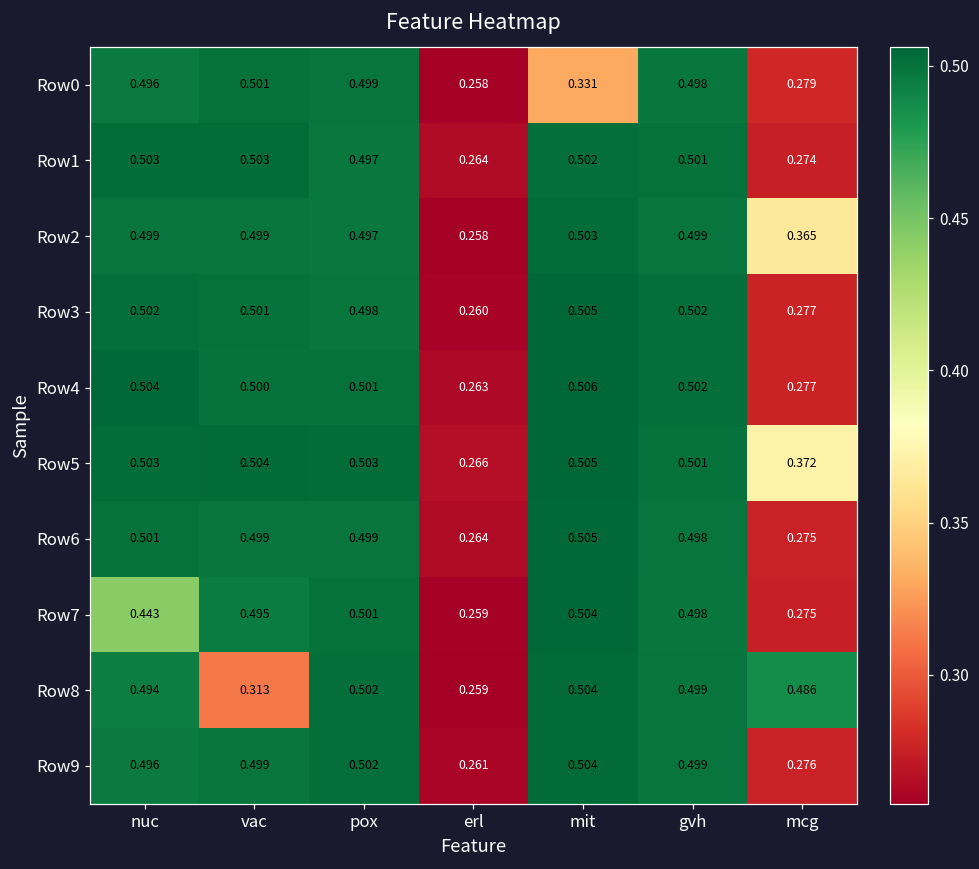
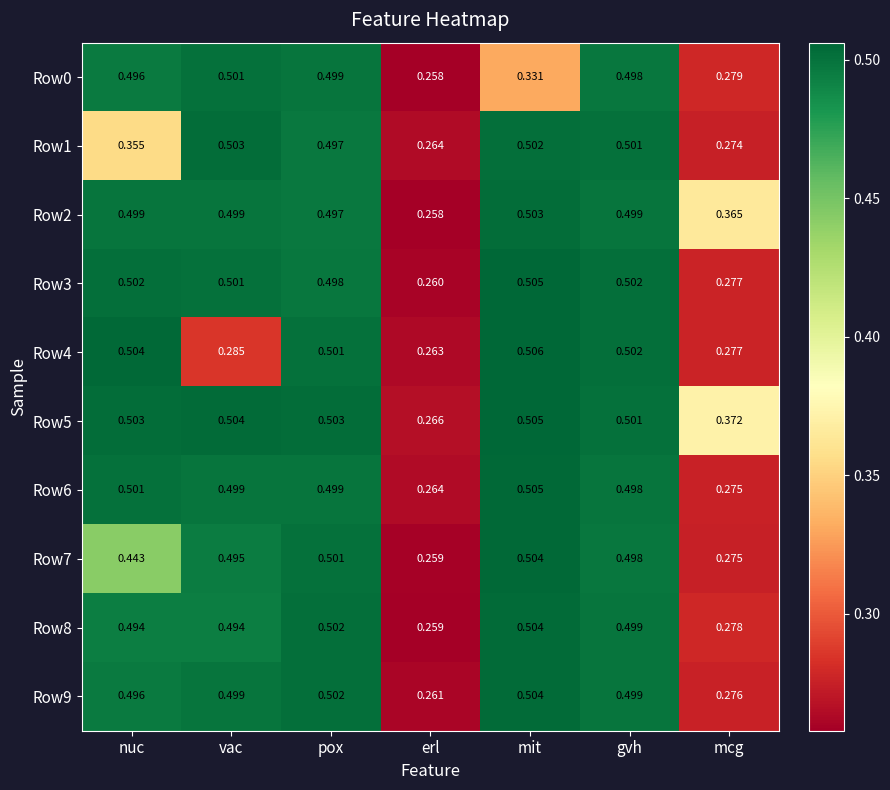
Row1, nuc: 0.503 -> 0.355
Row4, vac: 0.500 -> 0.285
Row8, vac: 0.313 -> 0.494
Row8, mcg: 0.486 -> 0.278
